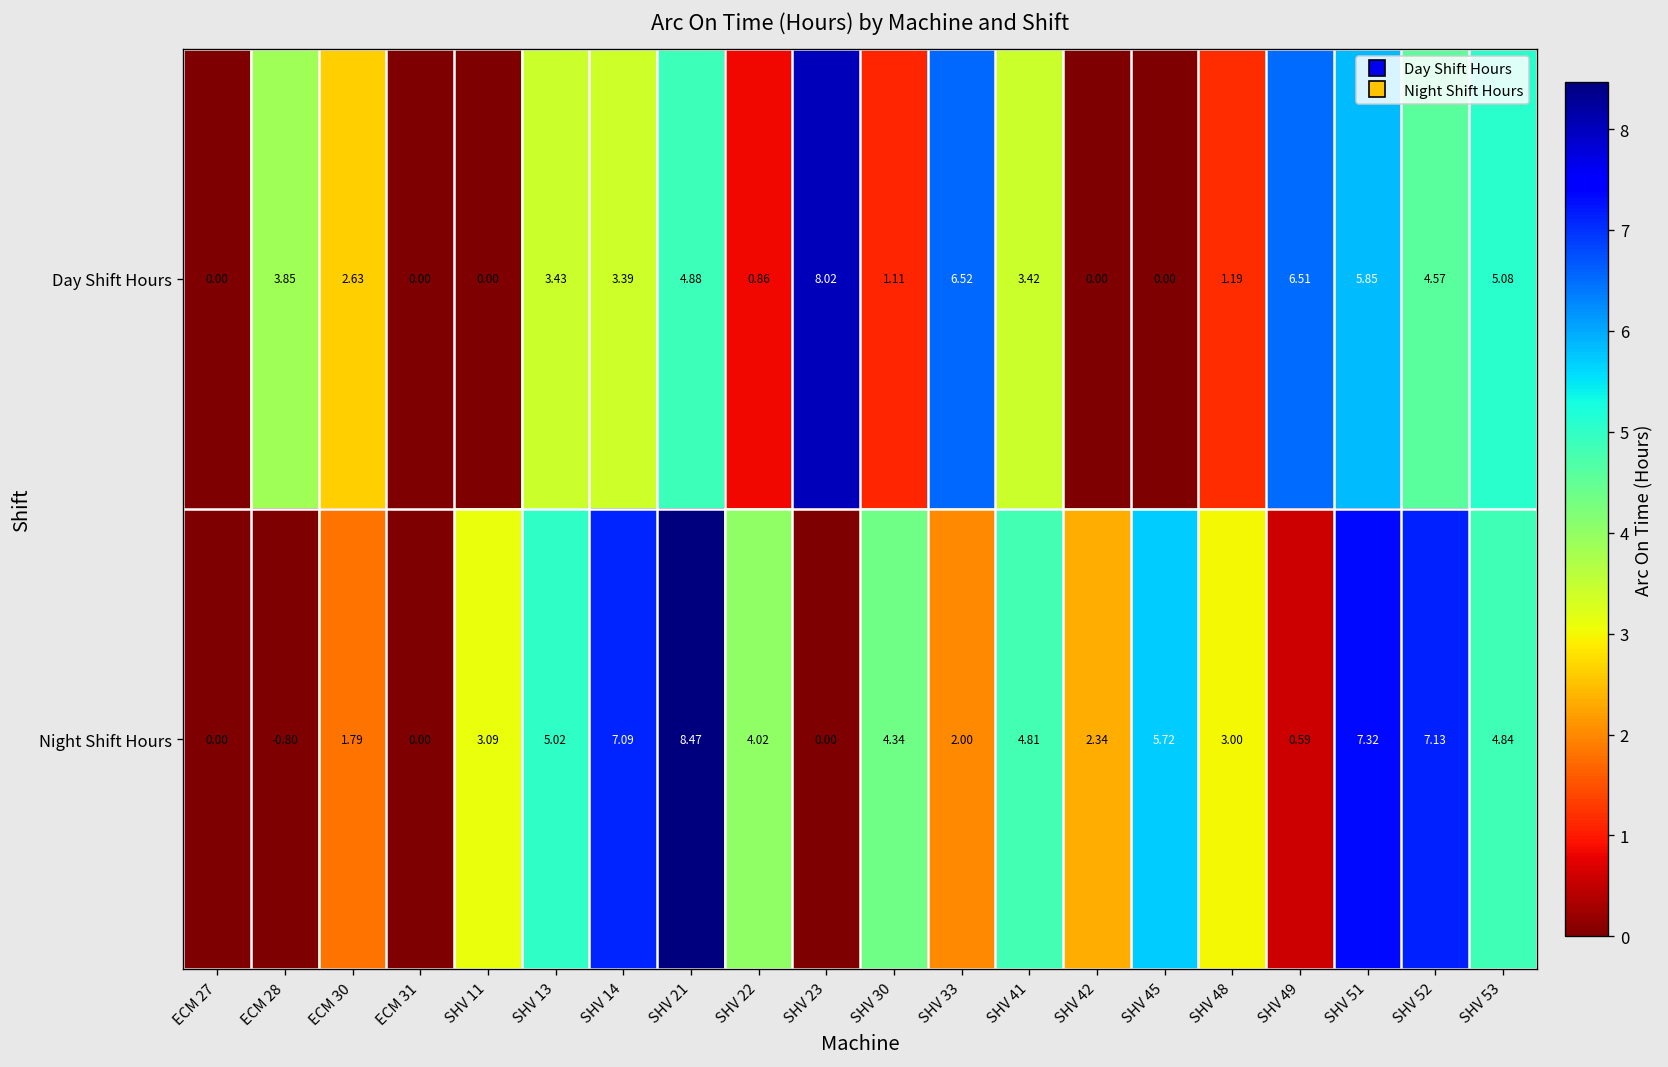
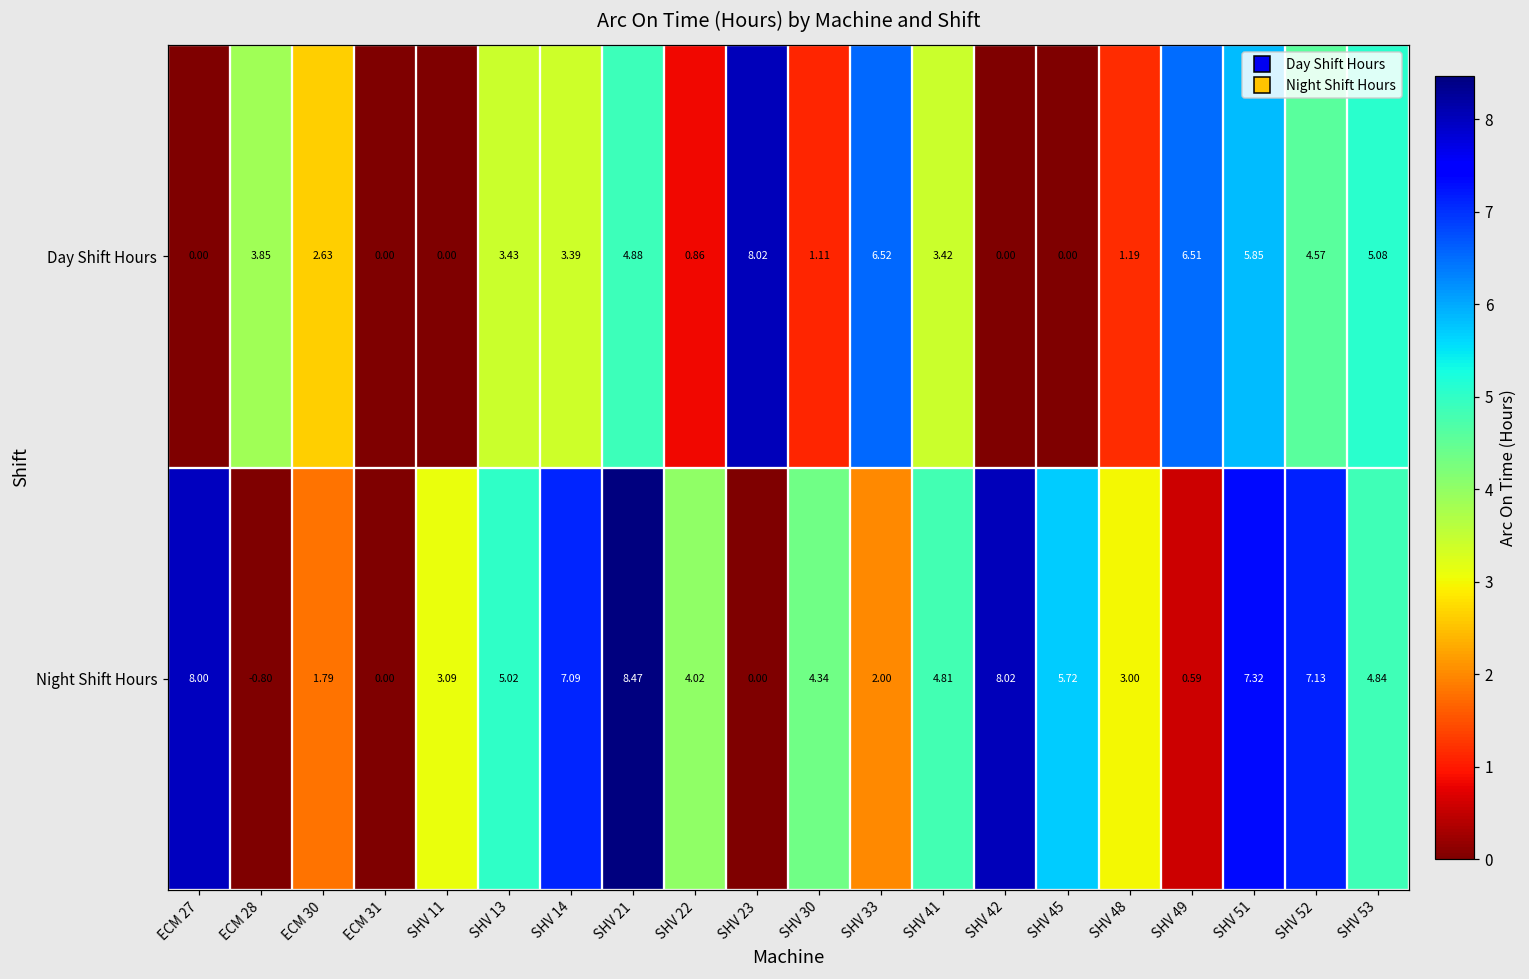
Night Shift Hours, ECM 27: 0.00 -> 8.00
Night Shift Hours, SHV 42: 2.34 -> 8.02
